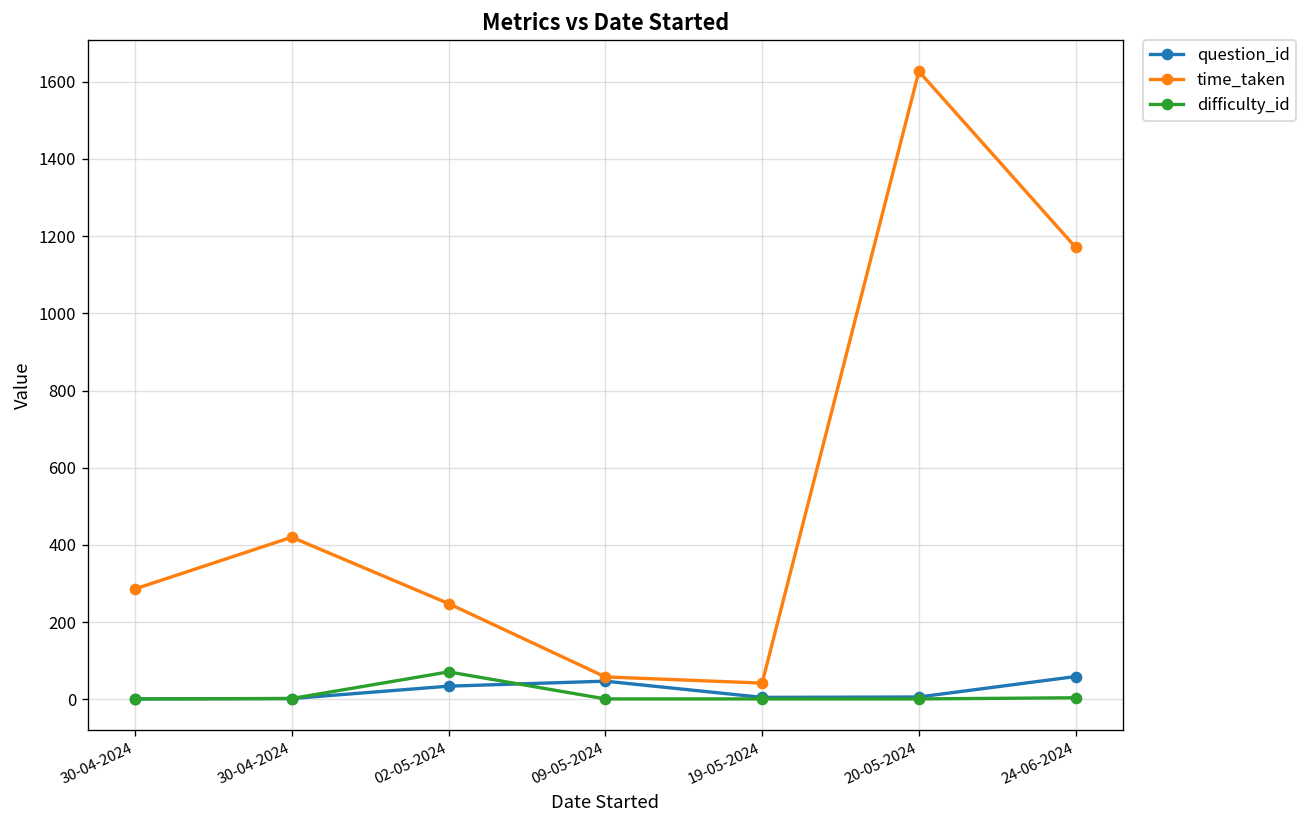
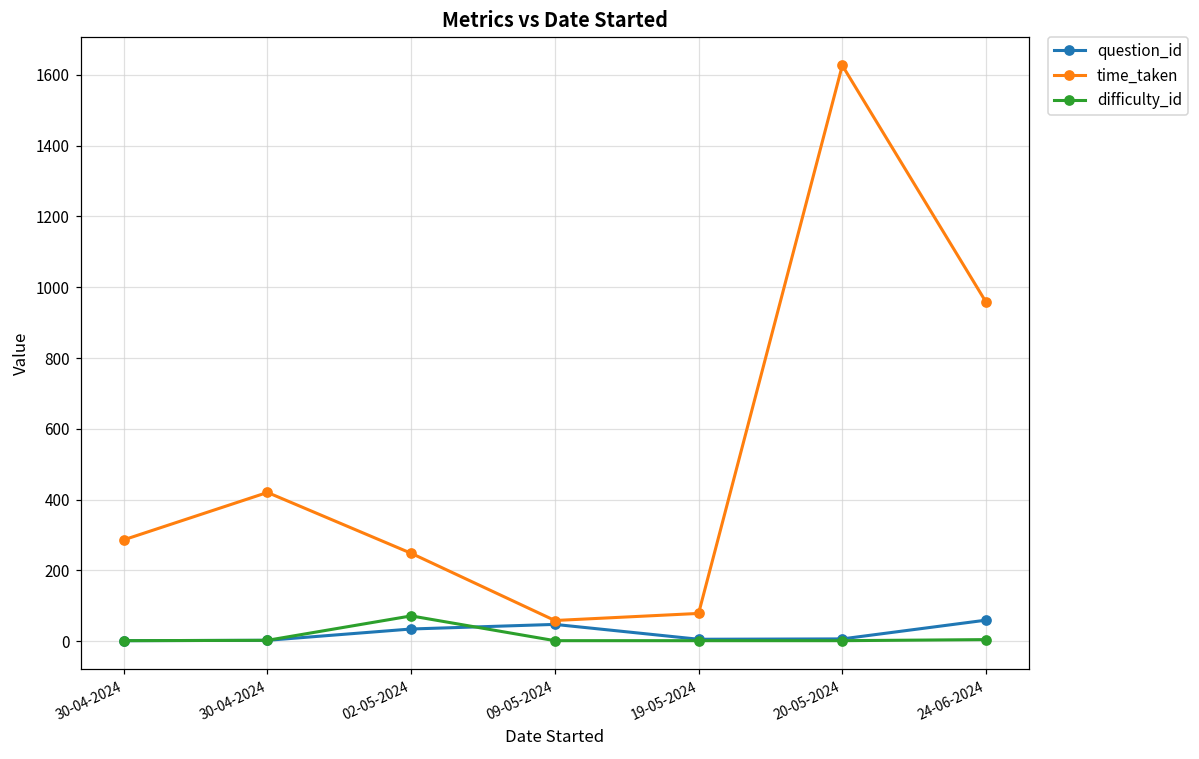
time_taken, 19-05-2024: 40 -> 80
time_taken, 24-06-2024: 1170 -> 960
